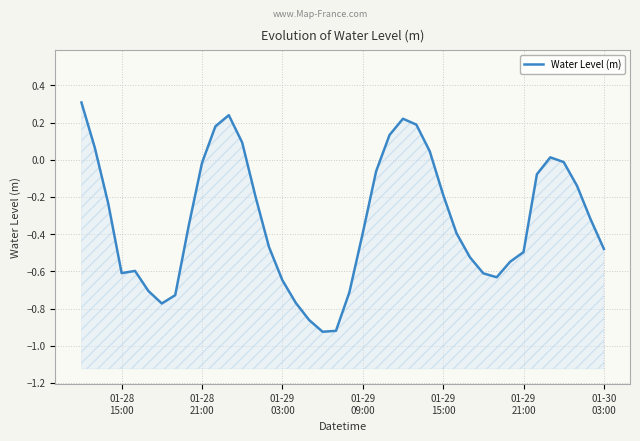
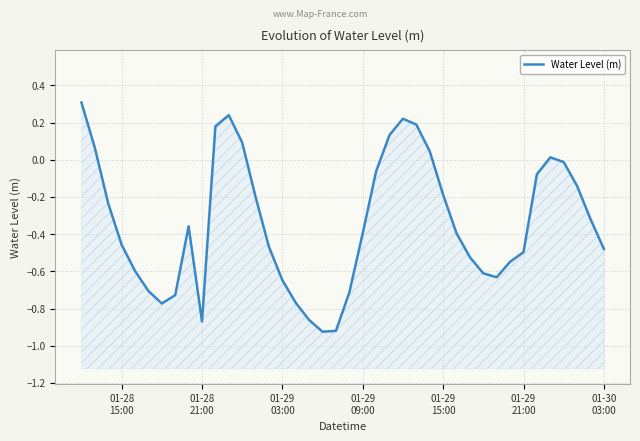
Water Level (m), 01-28 15:00: -0.61 -> -0.46
Water Level (m), 01-28 21:00: -0.02 -> -0.87
